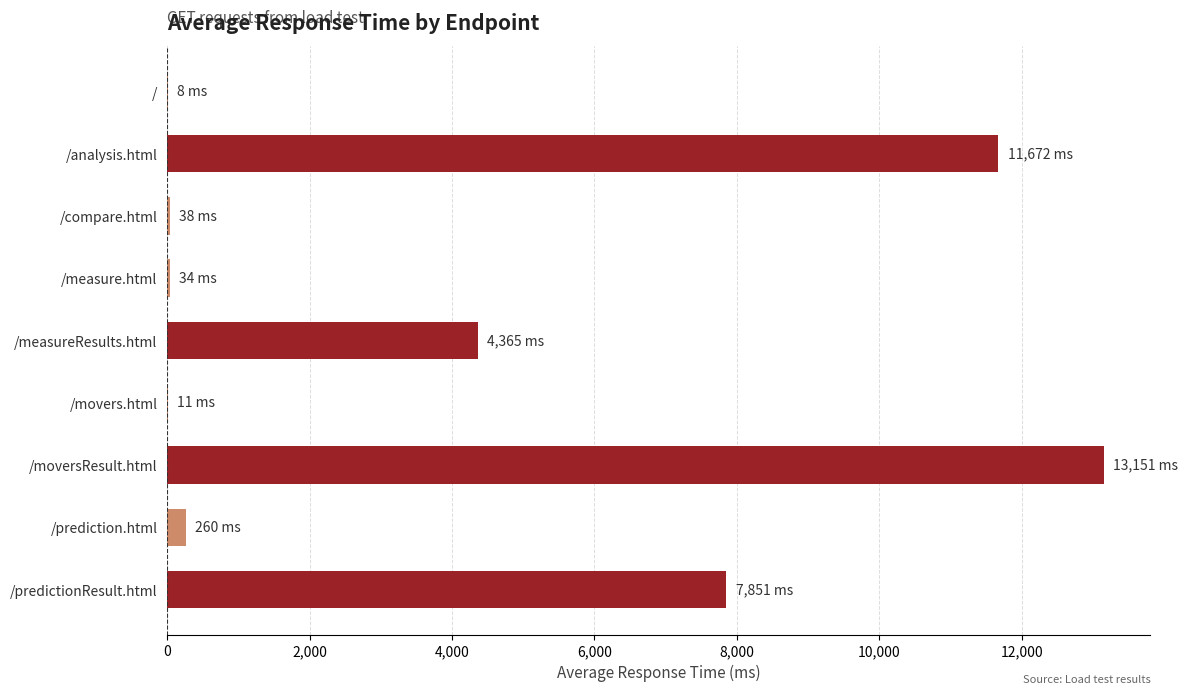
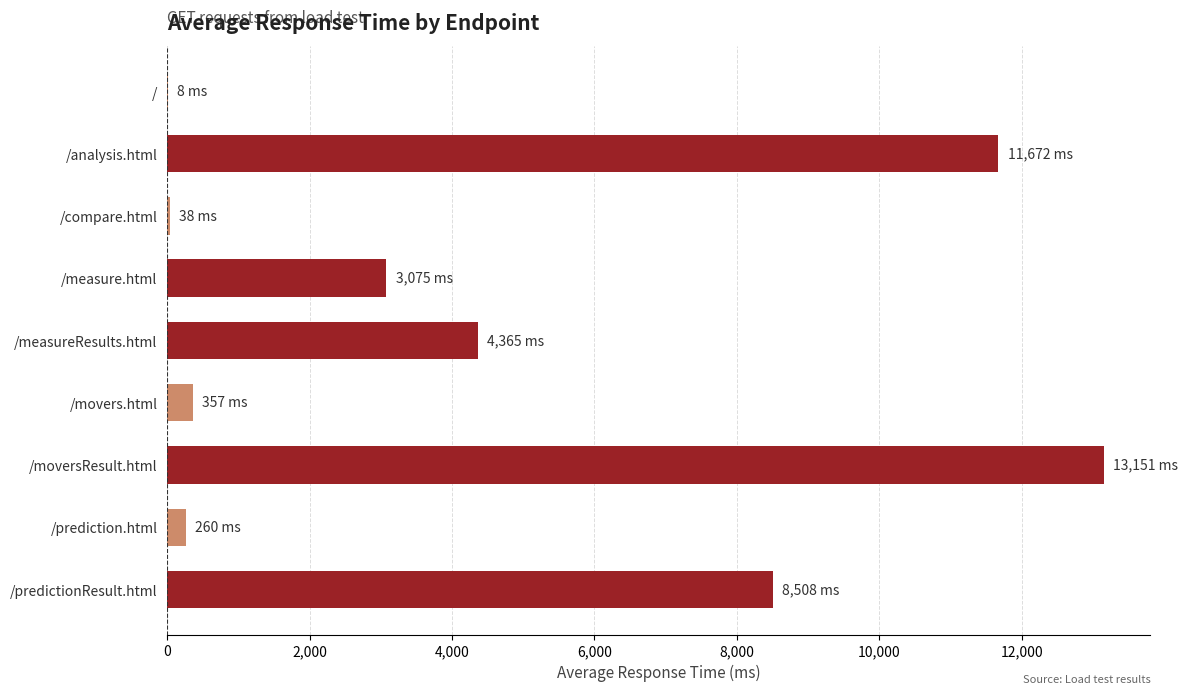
/measure.html: 34 -> 3,075
/movers.html: 11 -> 357
/predictionResult.html: 7,851 -> 8,508
